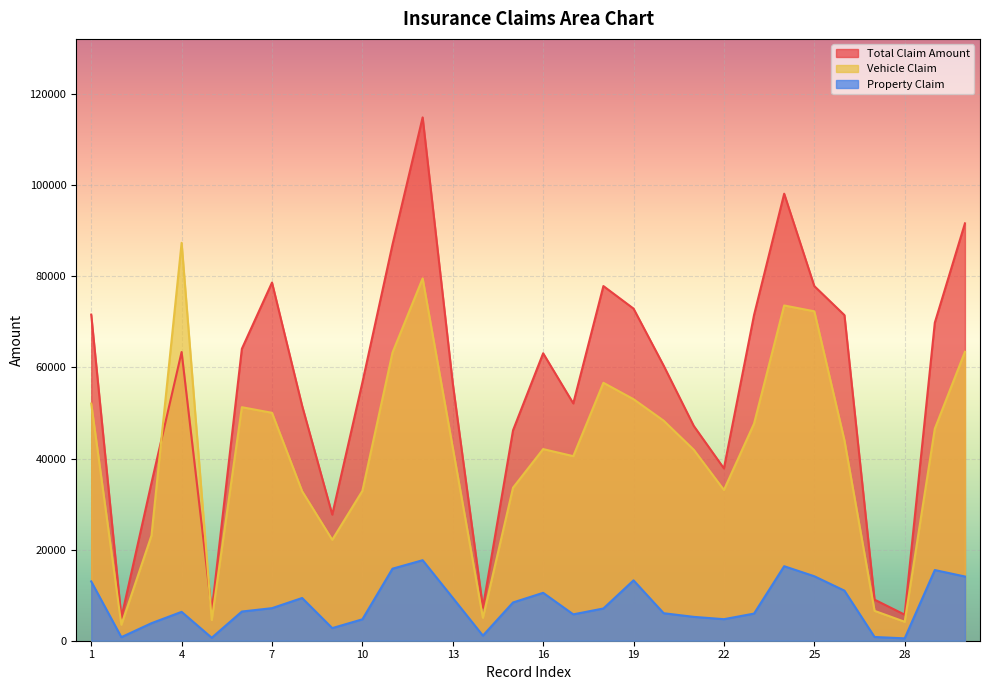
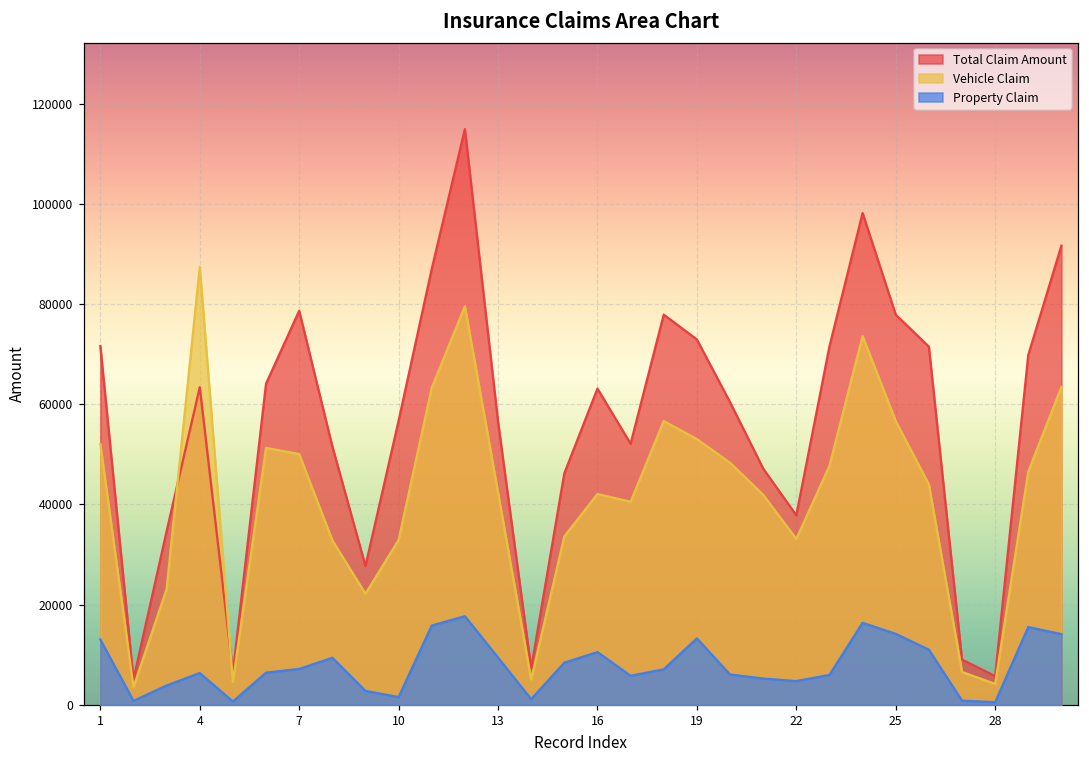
Property Claim, 10: 5000 -> 2000
Vehicle Claim, 25: 72000 -> 57000
